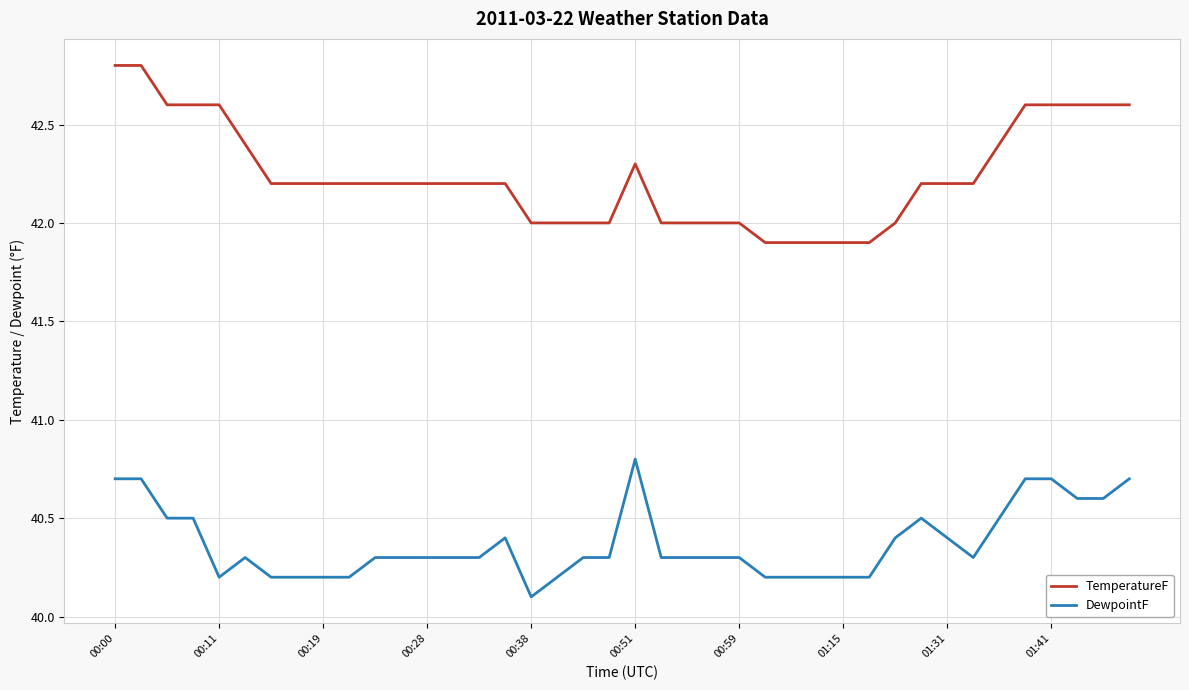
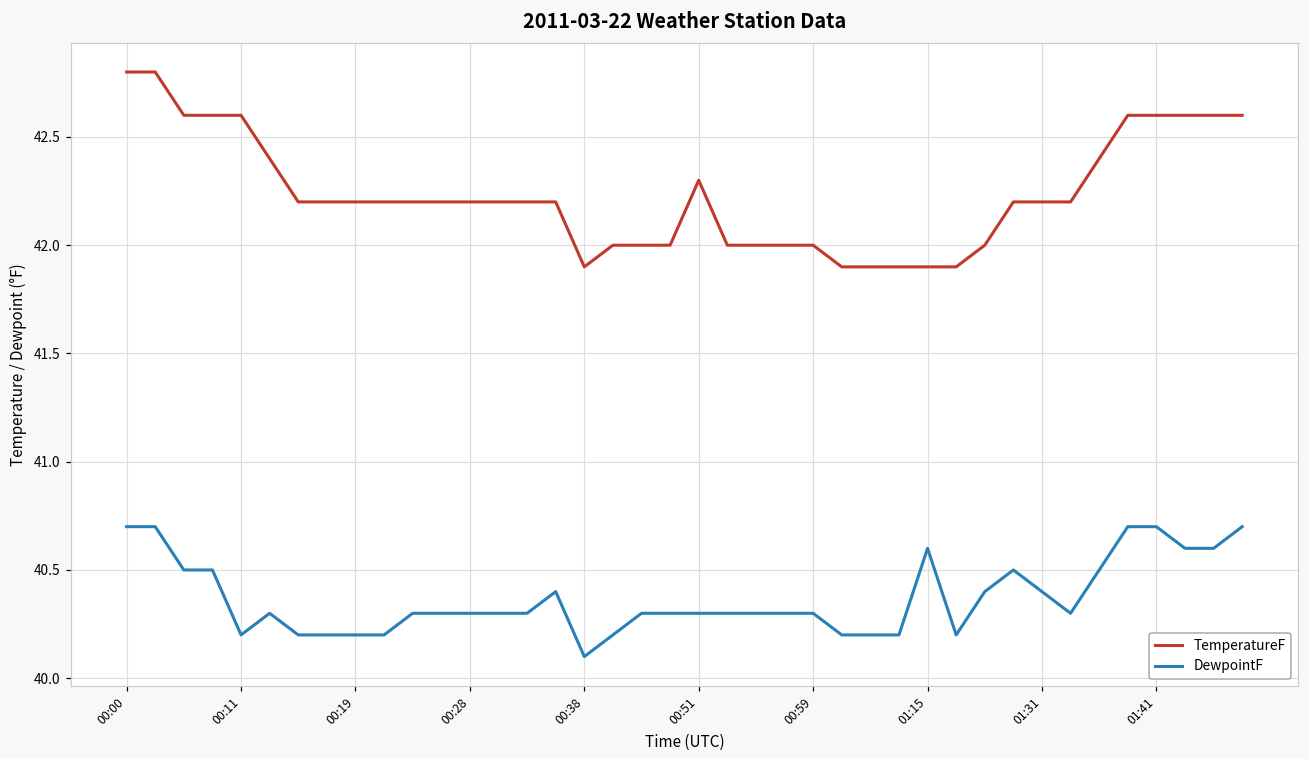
TemperatureF, 00:38: 42.0 -> 41.9
DewpointF, 00:51: 40.8 -> 40.3
DewpointF, 01:15: 40.2 -> 40.6
